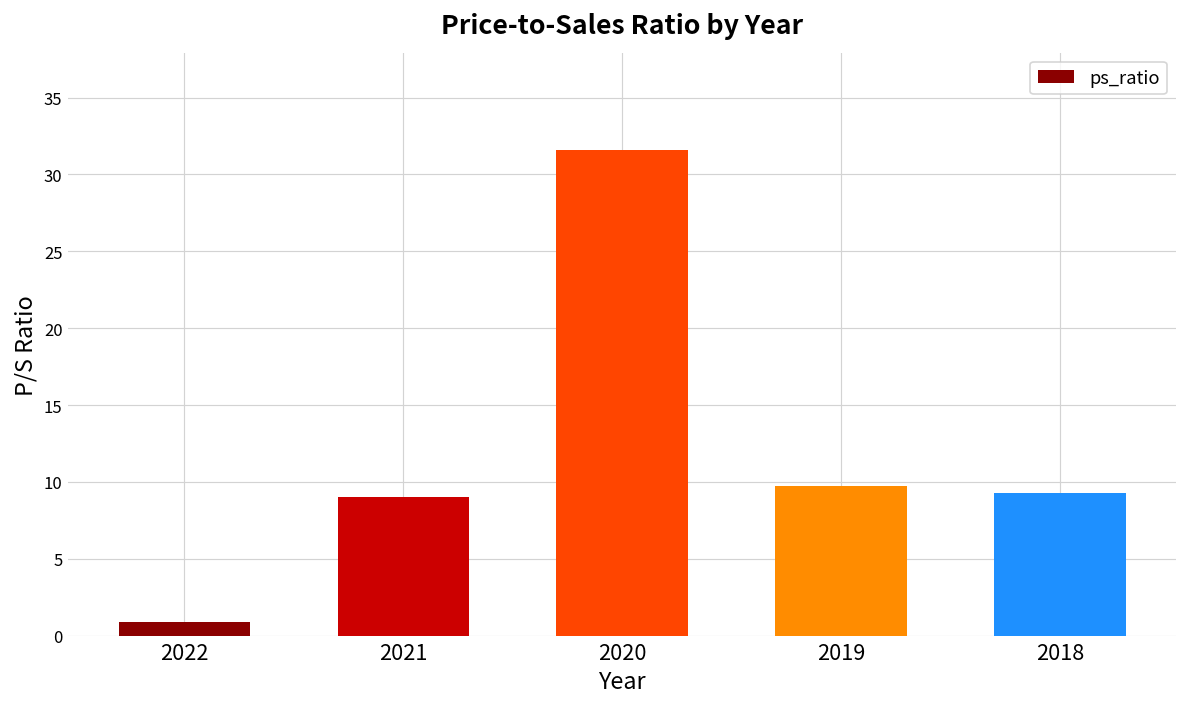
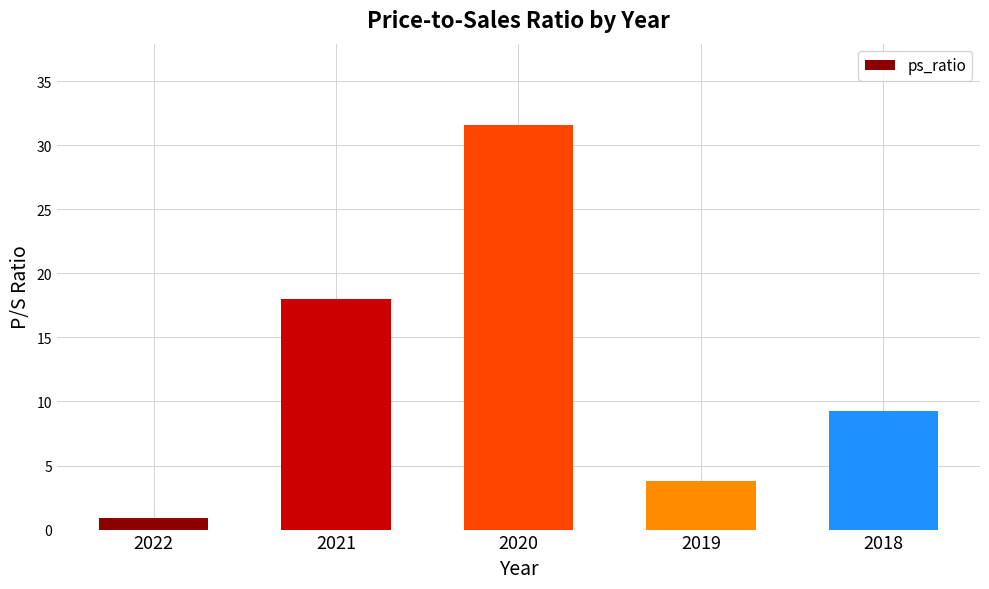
2021: 9.0 -> 18.0
2019: 9.8 -> 3.8
